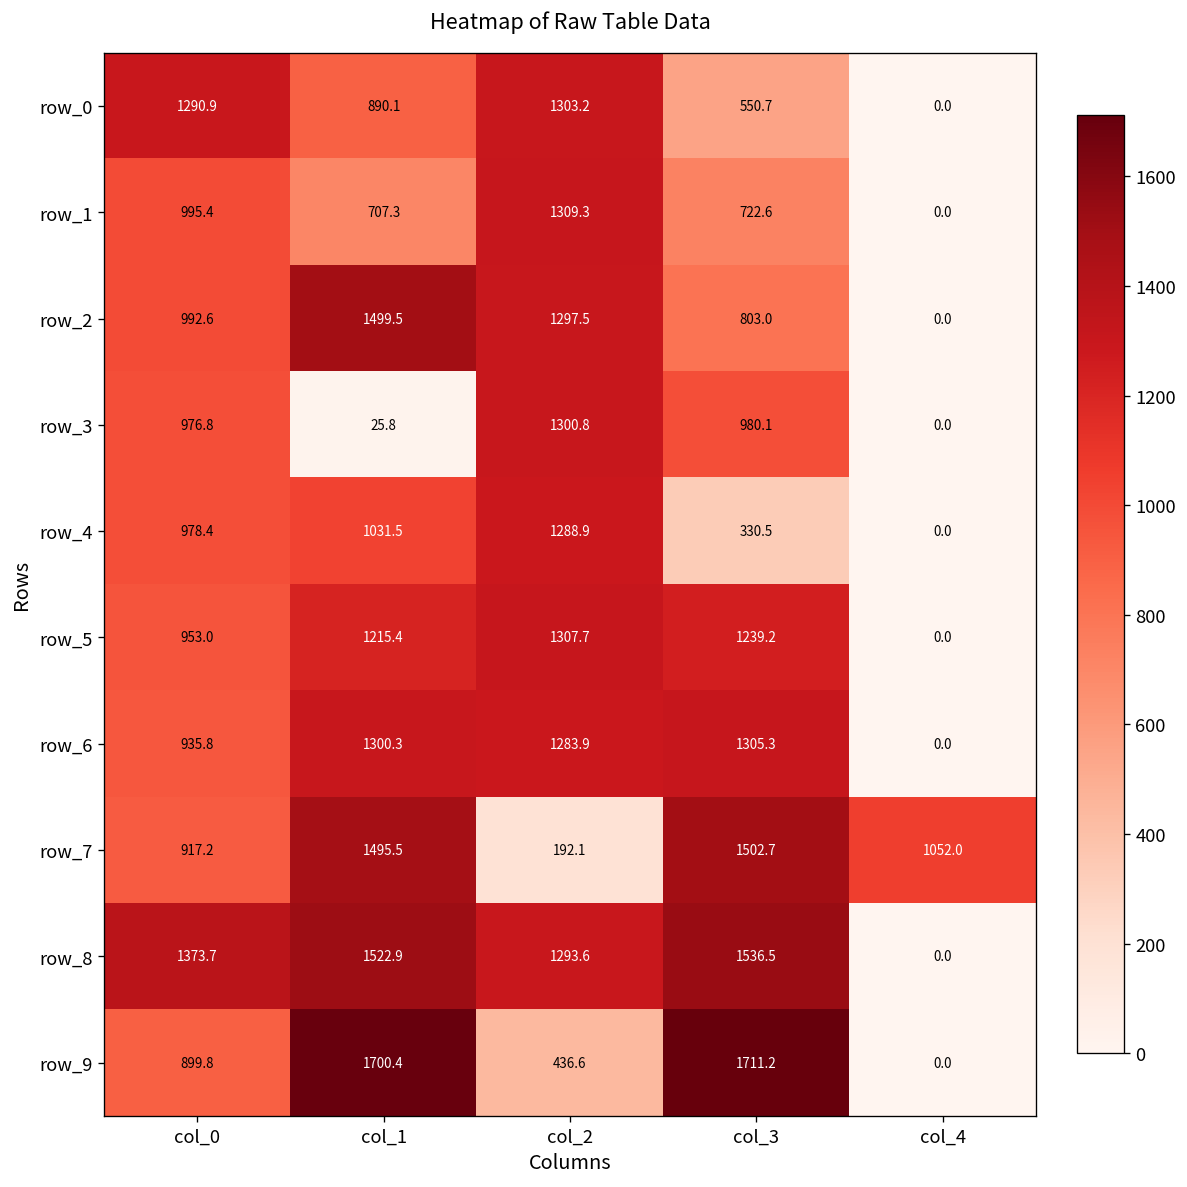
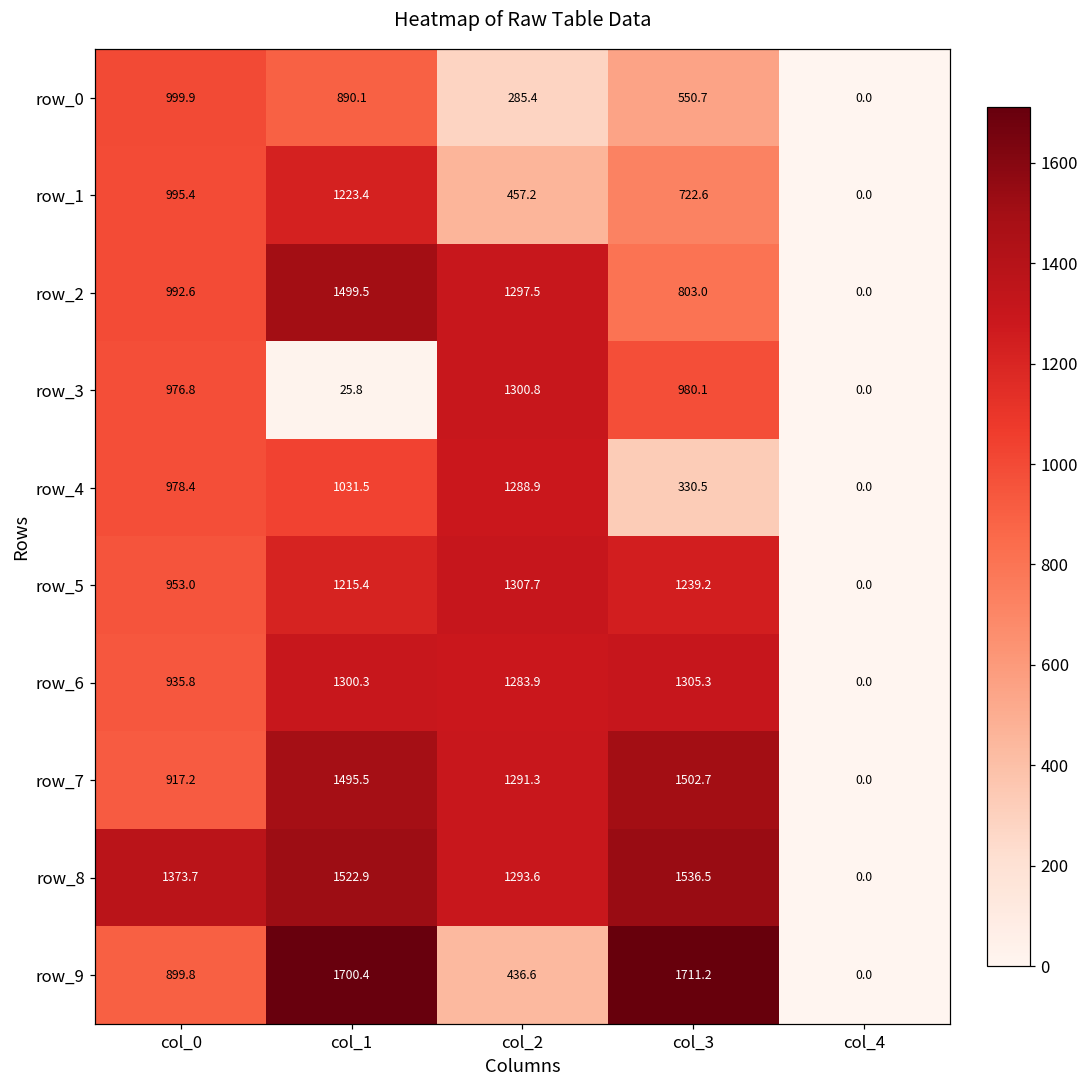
row_0, col_0: 1290.9 -> 999.9
row_0, col_2: 1303.2 -> 285.4
row_1, col_1: 707.3 -> 1223.4
row_1, col_2: 1309.3 -> 457.2
row_7, col_2: 192.1 -> 1291.3
row_7, col_4: 1052.0 -> 0.0
